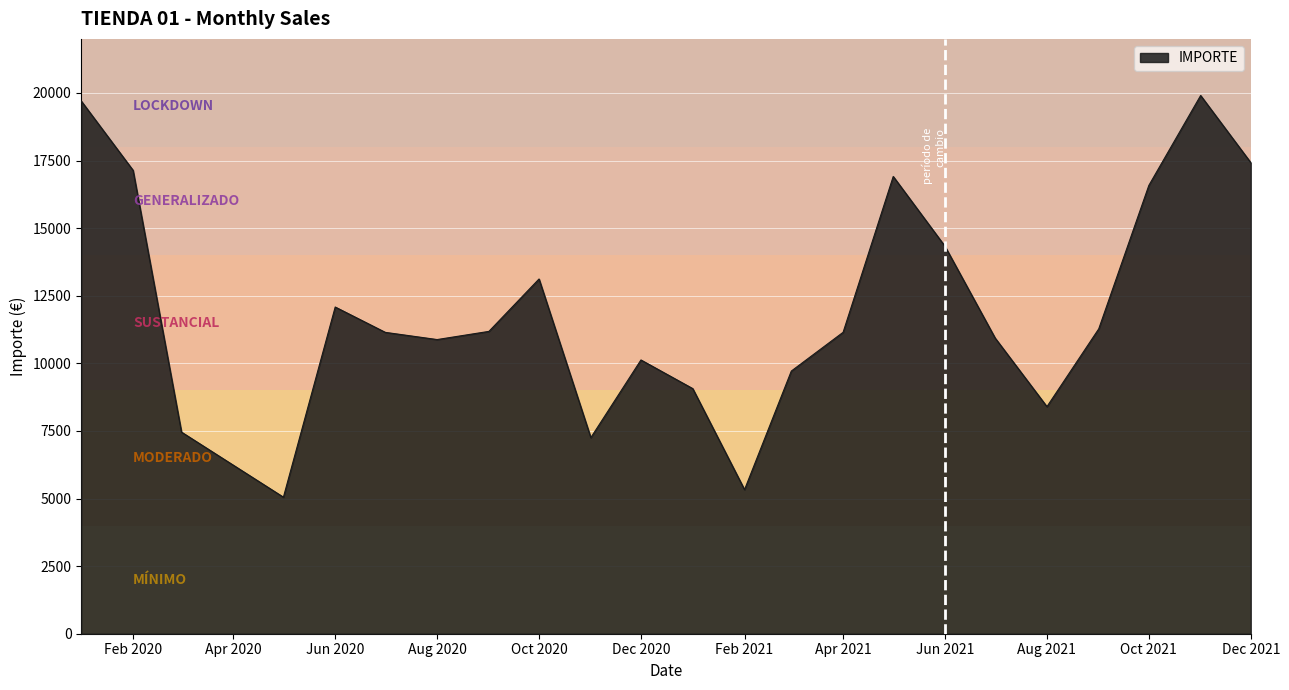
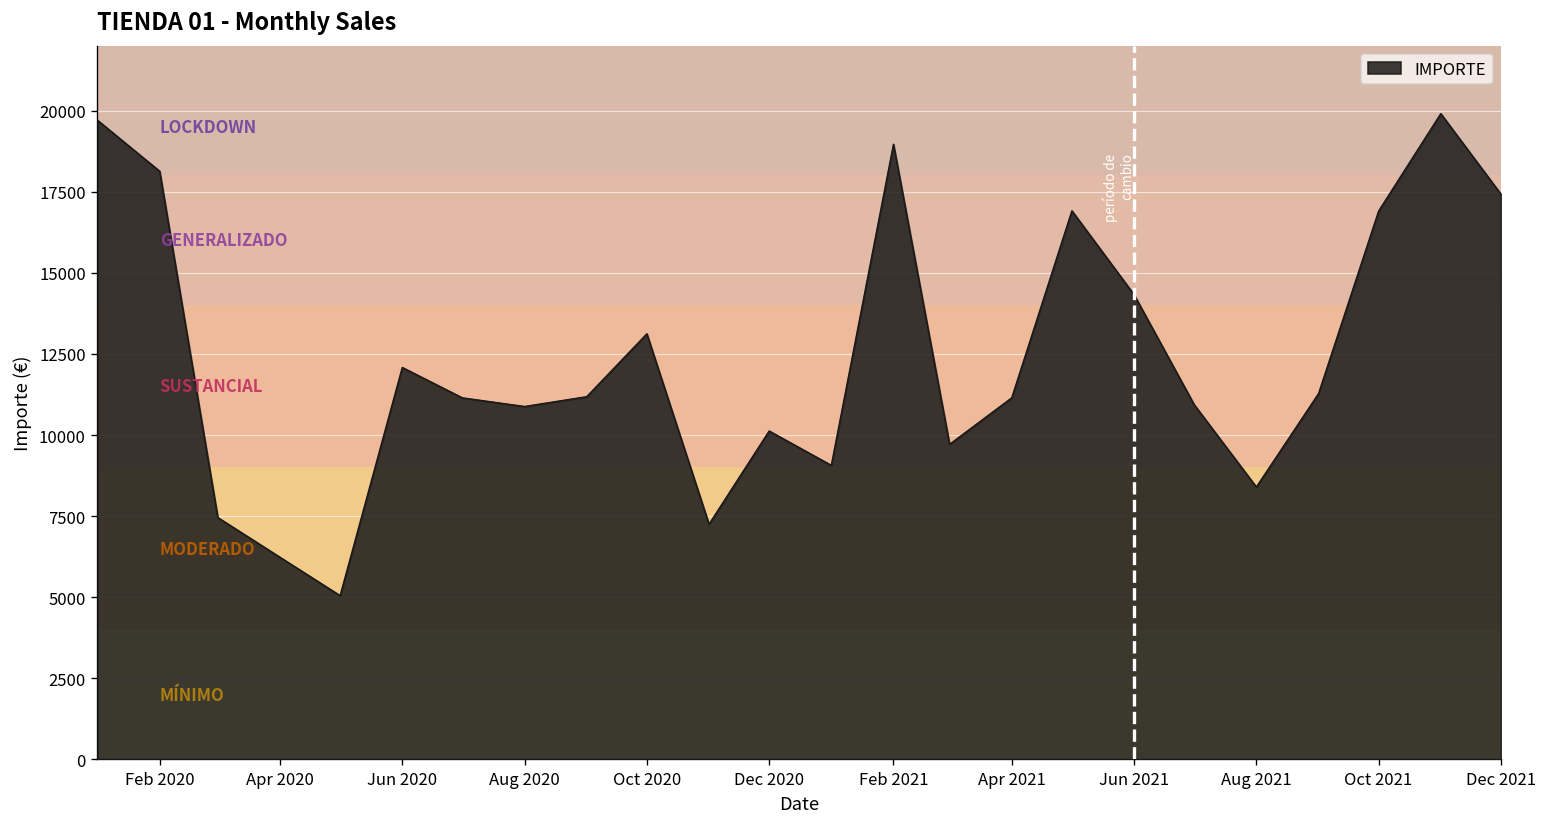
Feb 2020: 17100 -> 18100
Feb 2021: 5300 -> 19000
Oct 2021: 16600 -> 16900
